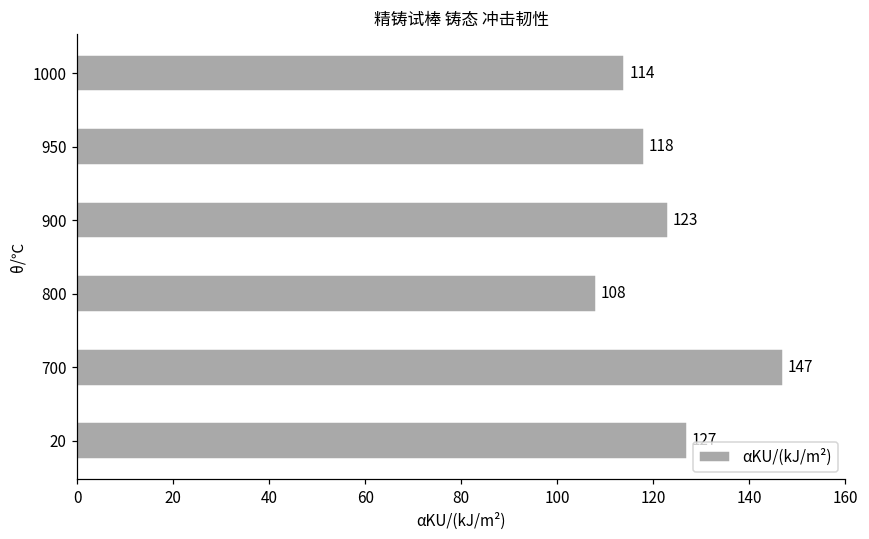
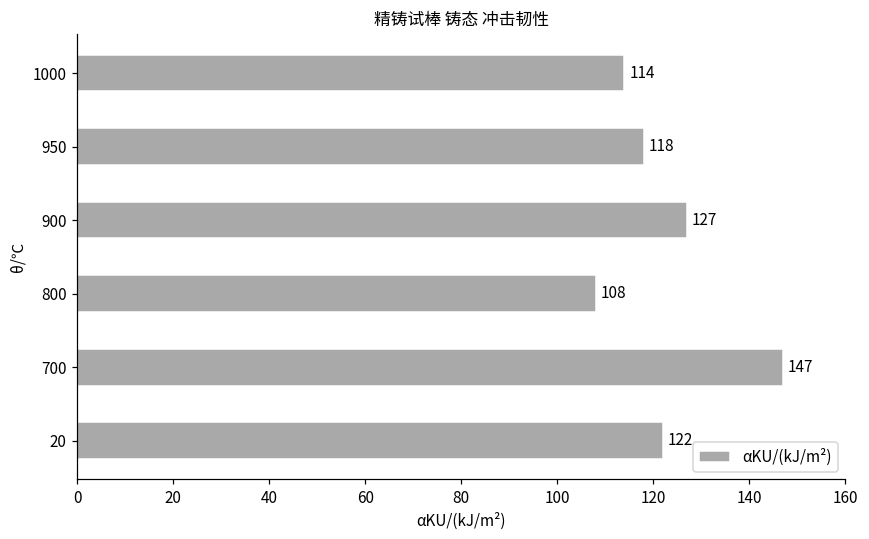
900: 123 -> 127
20: 127 -> 122
